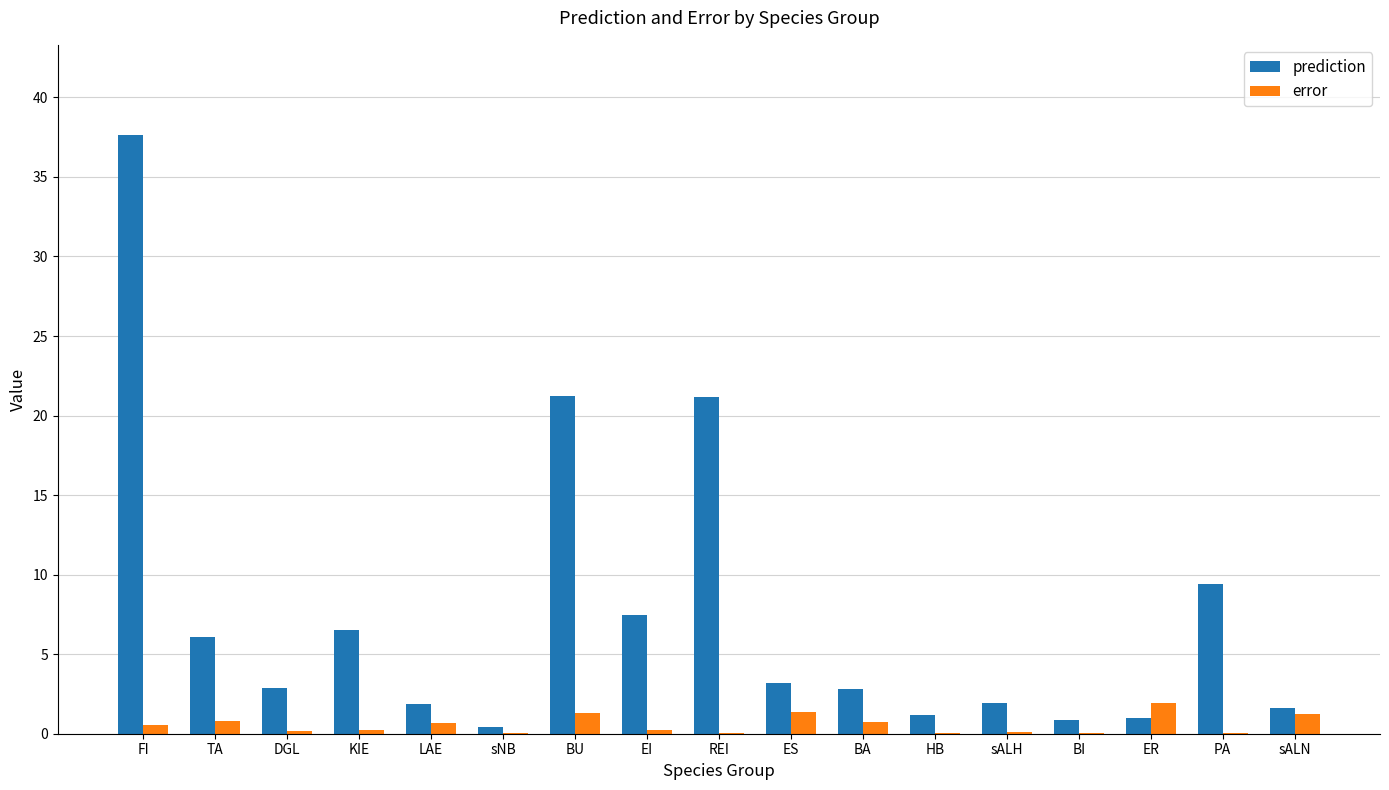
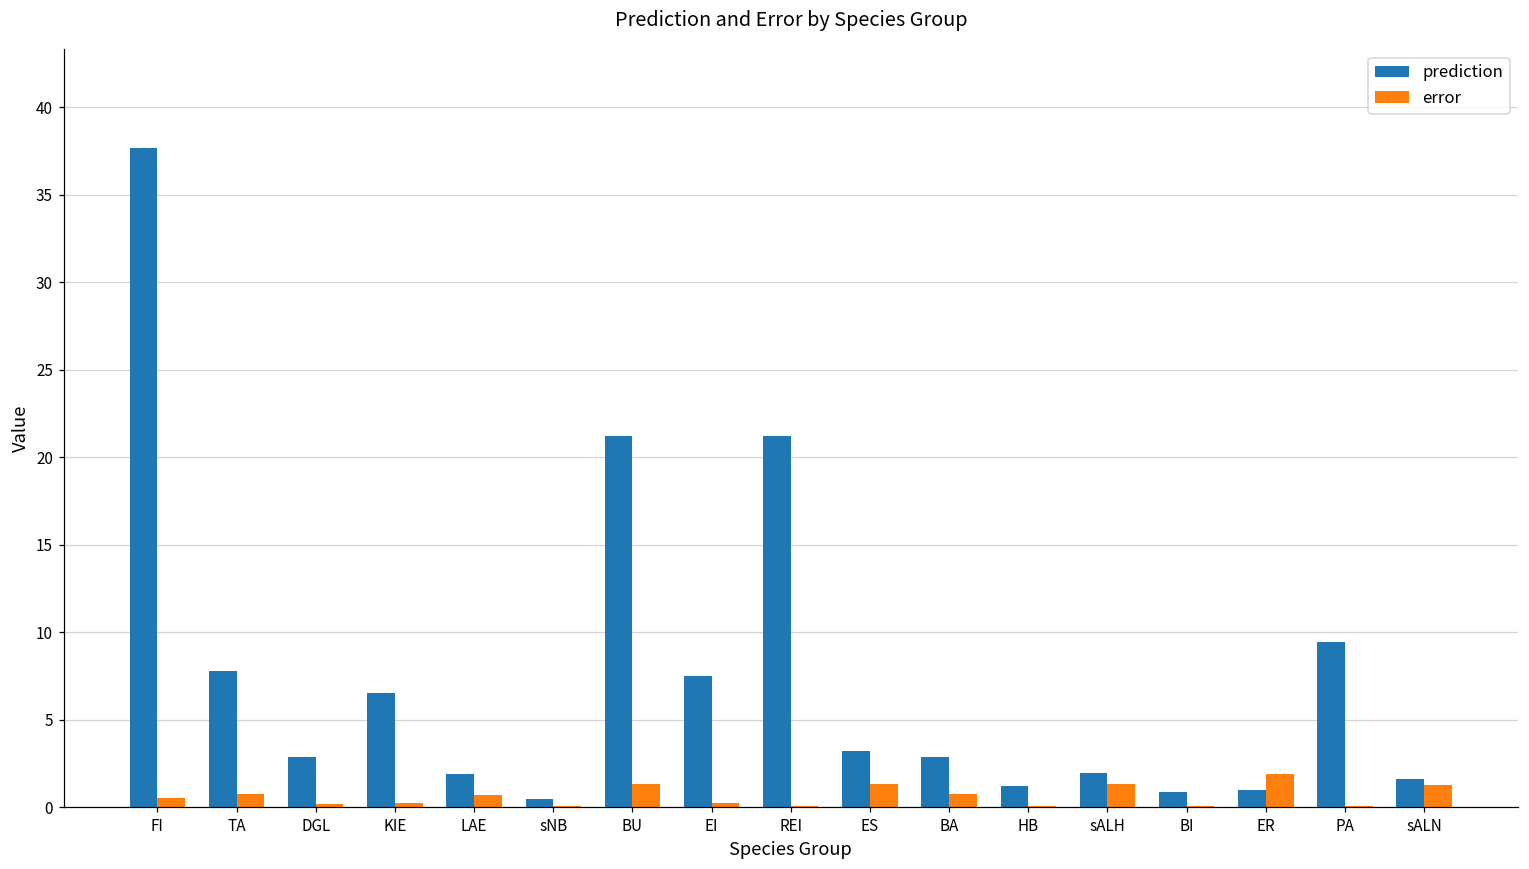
prediction, TA: 6.1 -> 7.8
error, sALH: 0.1 -> 1.3
